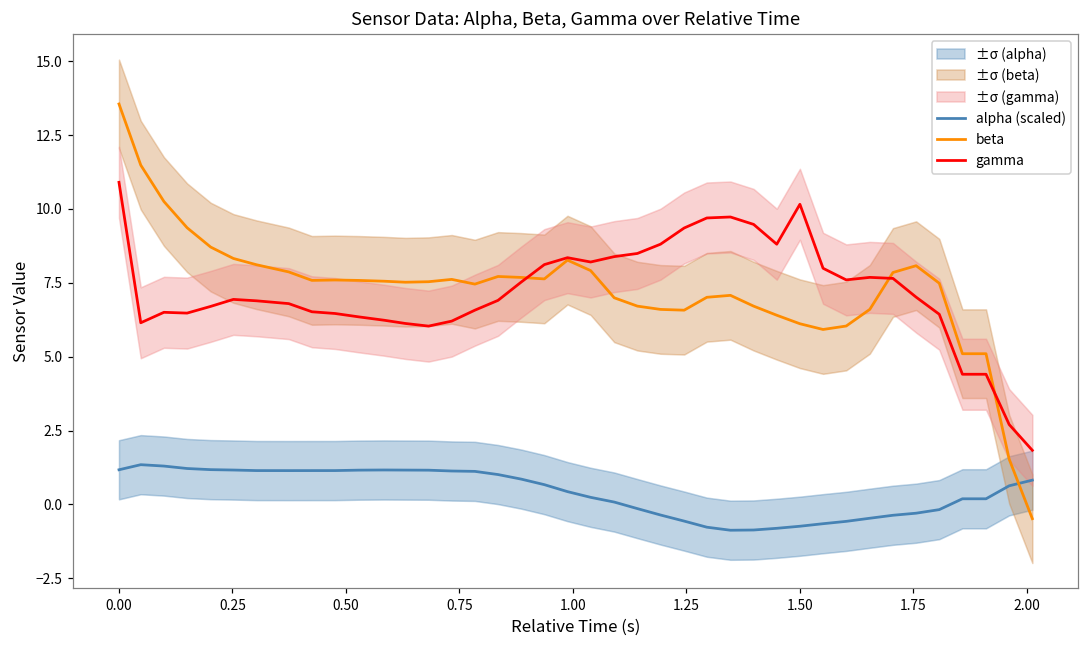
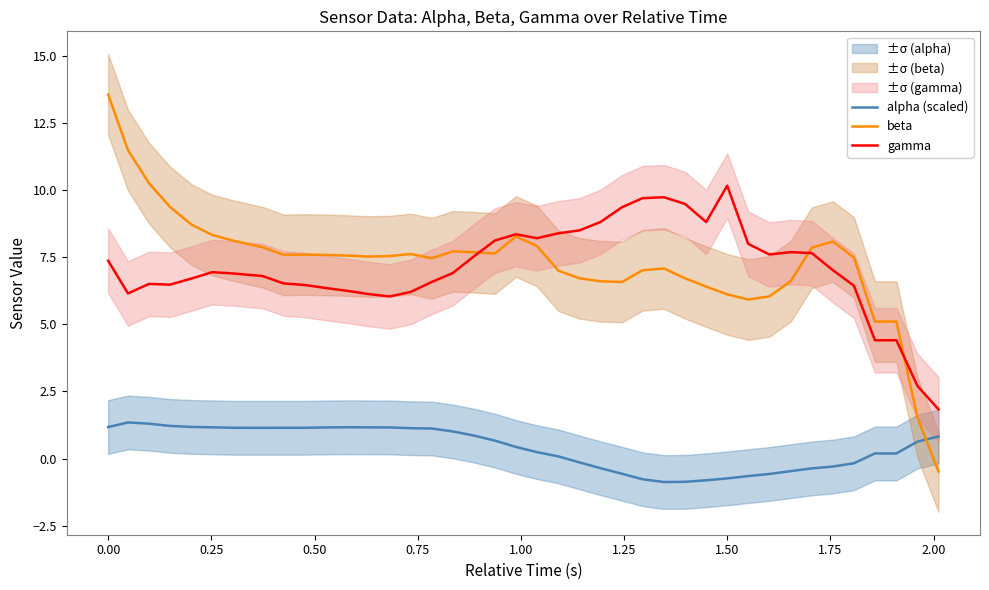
gamma, 0.00: 10.9 -> 7.4
